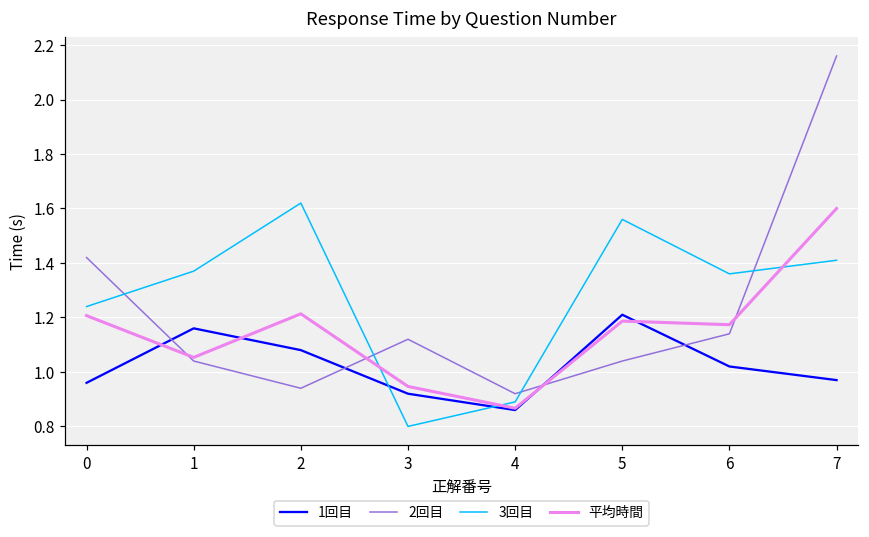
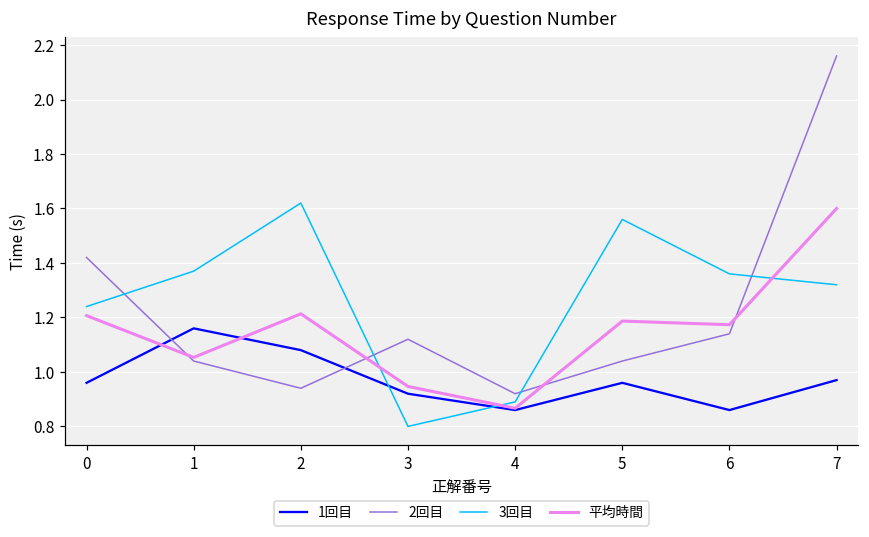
1回目, 5: 1.21 -> 0.96
1回目, 6: 1.02 -> 0.86
3回目, 7: 1.41 -> 1.32
